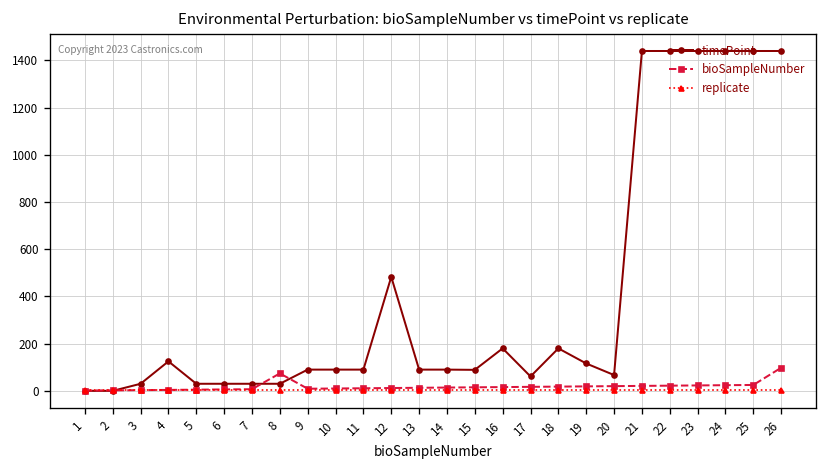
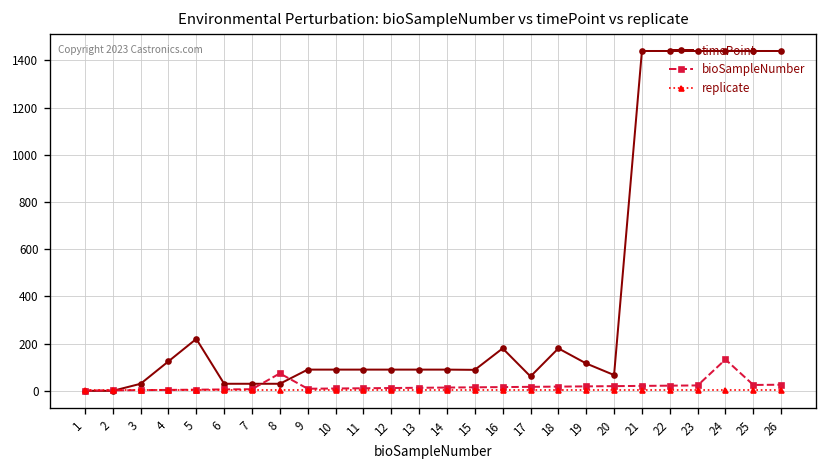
timePoint, 5: 30 -> 220
timePoint, 12: 480 -> 90
bioSampleNumber, 24: 20 -> 130
bioSampleNumber, 26: 100 -> 30
